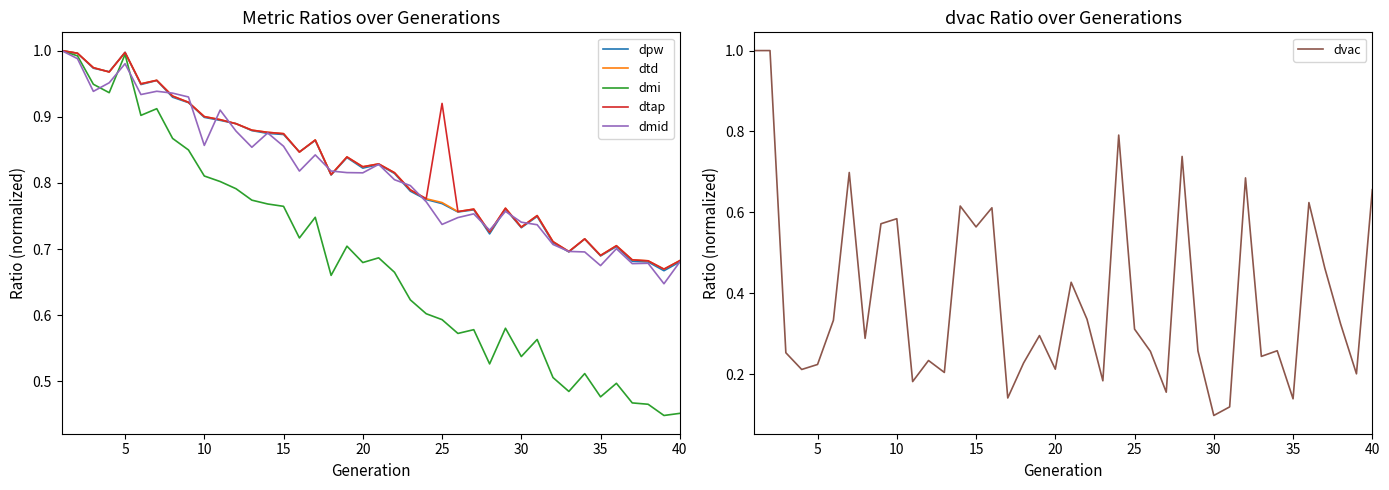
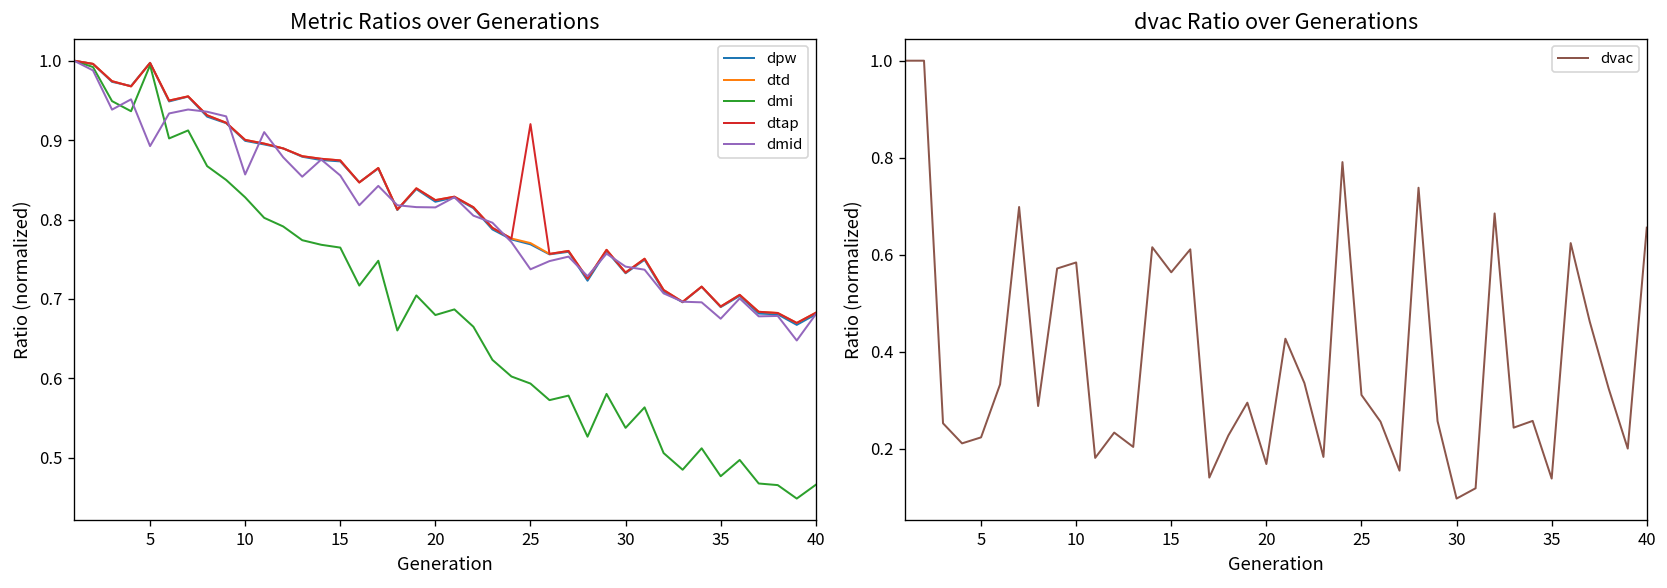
Metric Ratios over Generations, dmid, 5: 0.98 -> 0.89
Metric Ratios over Generations, dmi, 10: 0.81 -> 0.83
Metric Ratios over Generations, dmi, 40: 0.45 -> 0.47
dvac Ratio over Generations, 20: 0.21 -> 0.17
